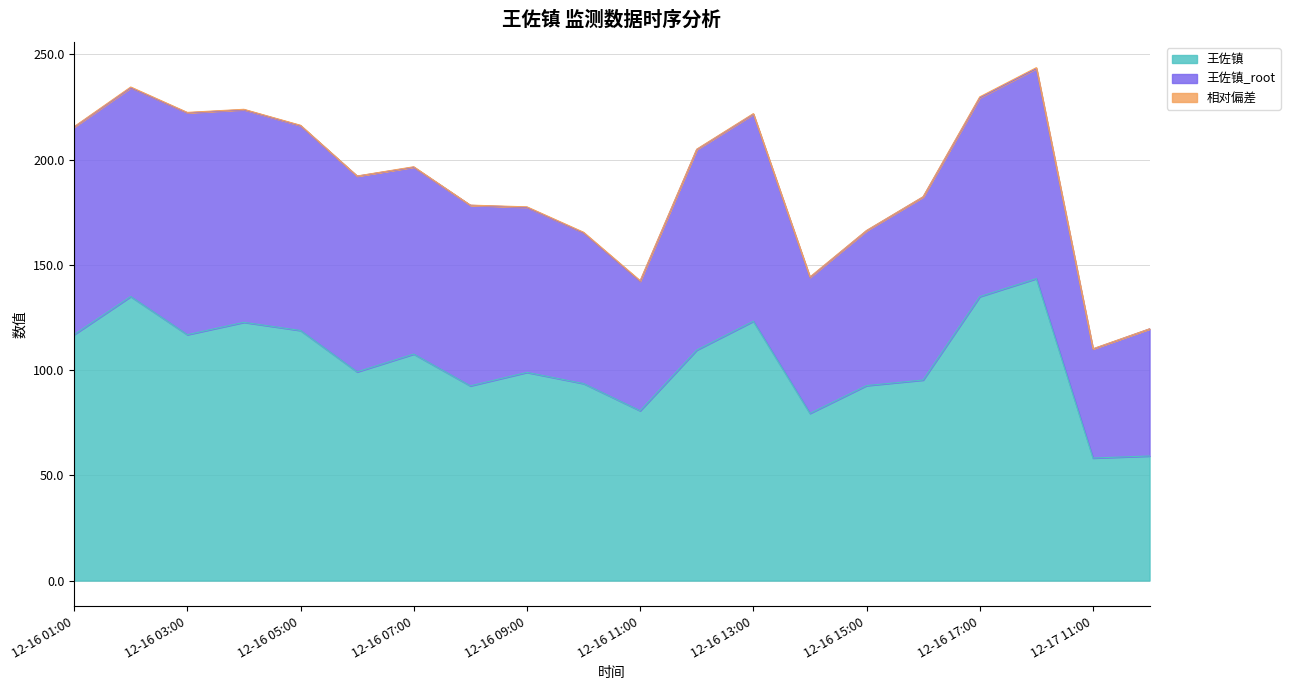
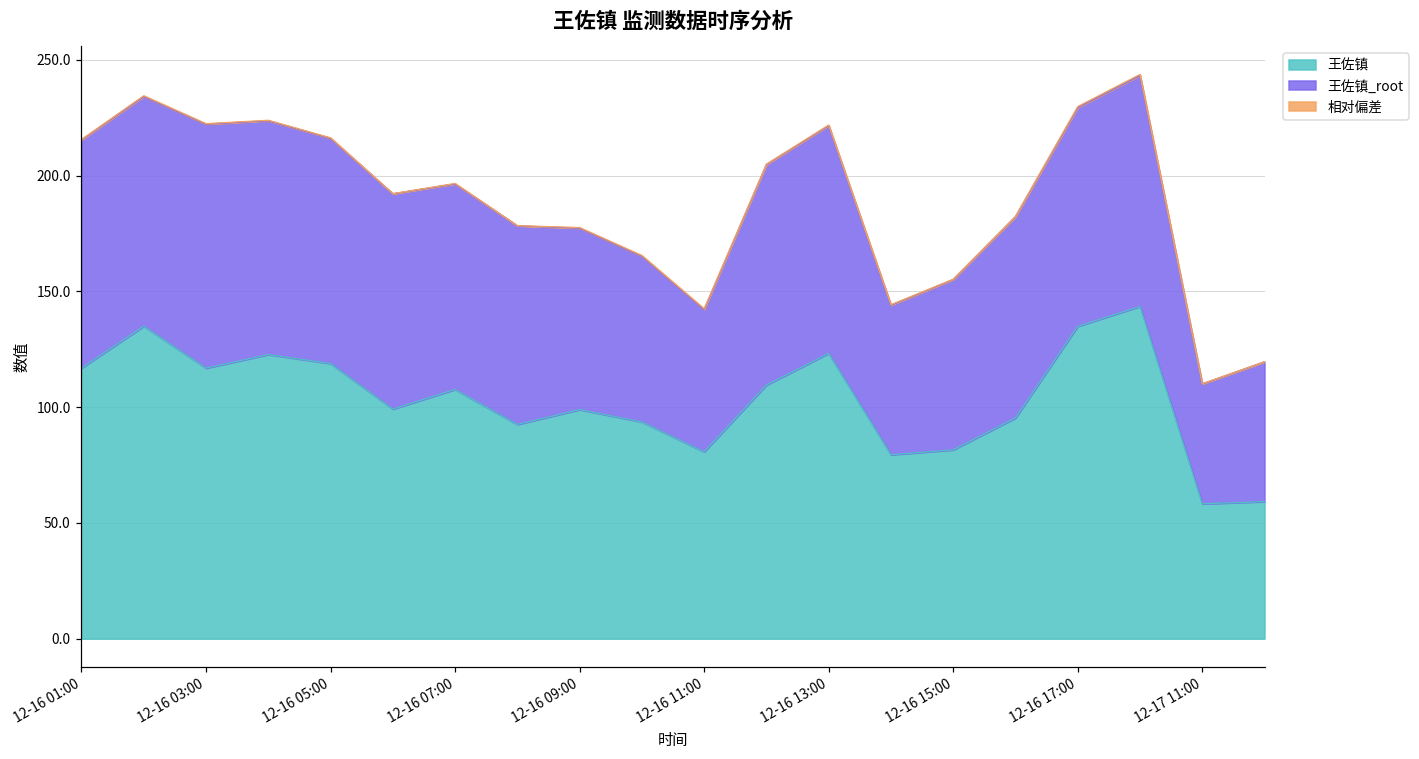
王佐镇, 12-16 15:00: 93 -> 82
